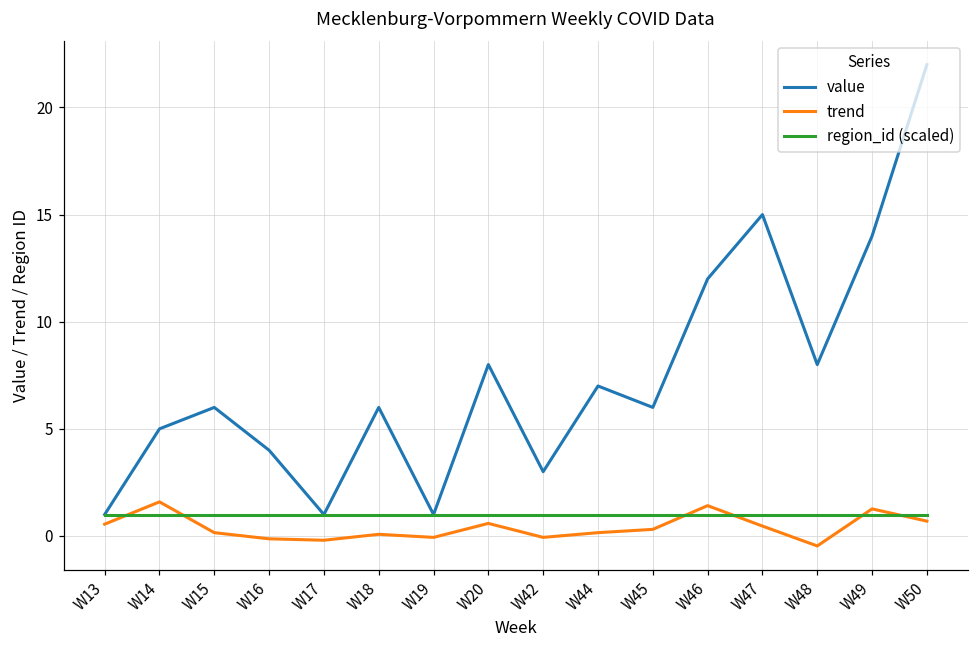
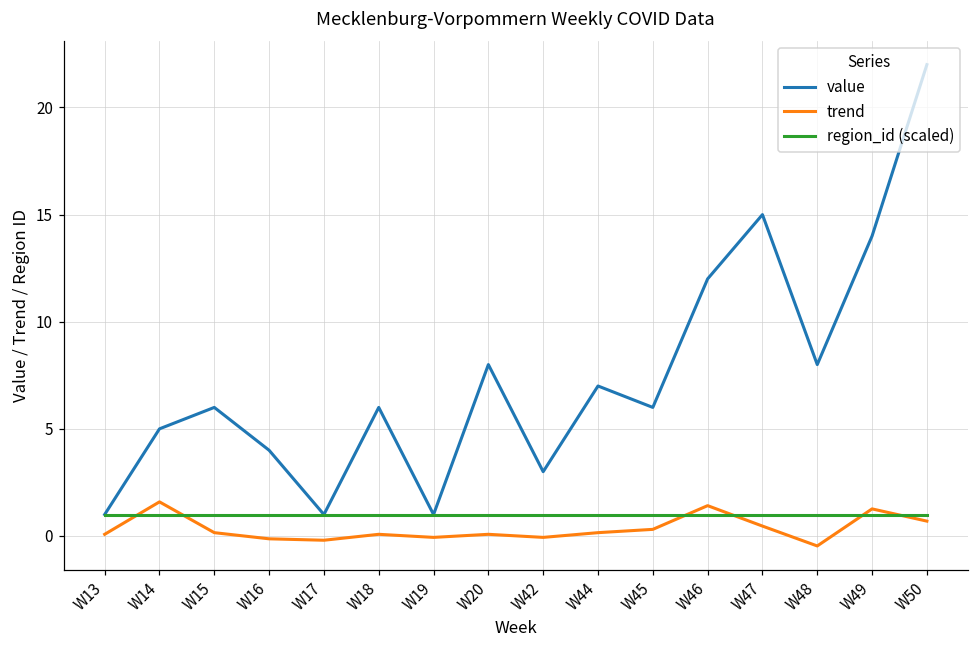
trend, W13: 0.6 -> 0.1
trend, W20: 0.6 -> 0.1
